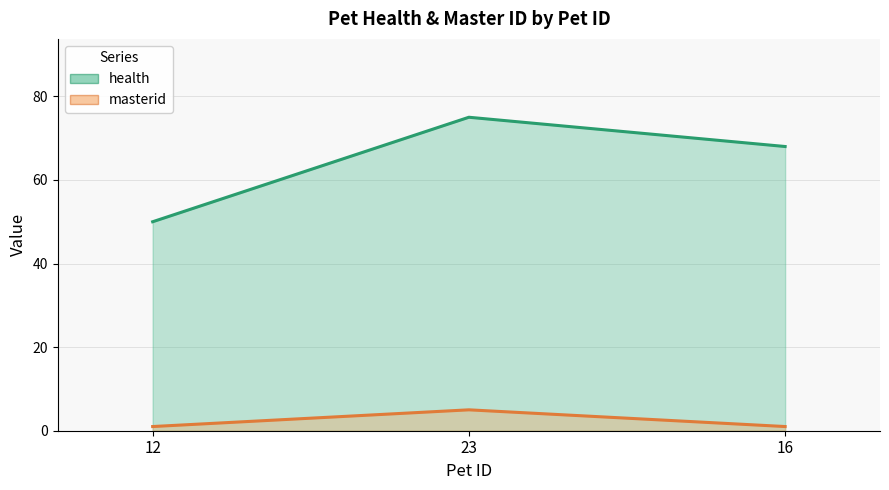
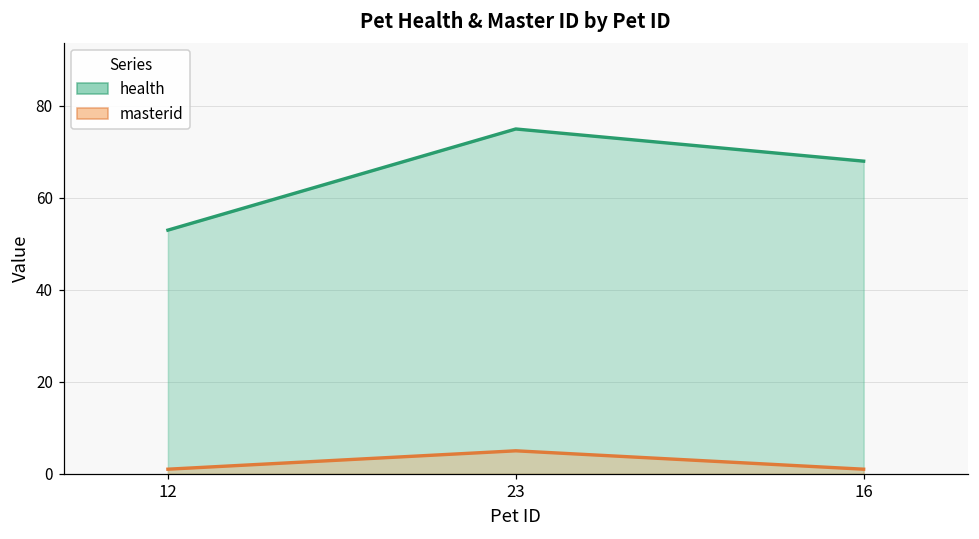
health, 12: 50 -> 53
